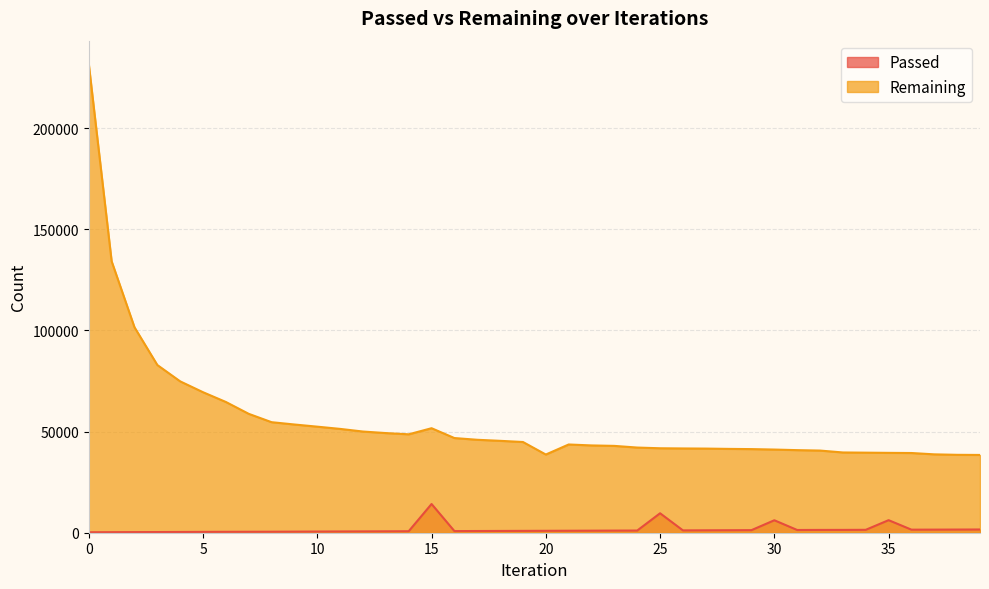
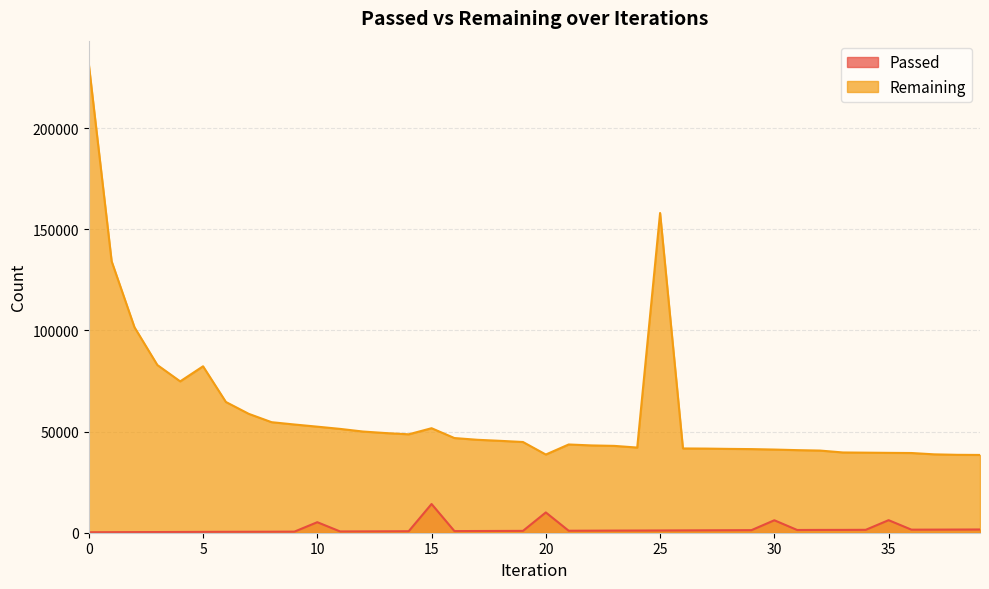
Remaining, 5: 69000 -> 82000
Passed, 10: 1000 -> 5000
Passed, 20: 1000 -> 10000
Passed, 25: 10000 -> 1000
Remaining, 25: 42000 -> 158000
